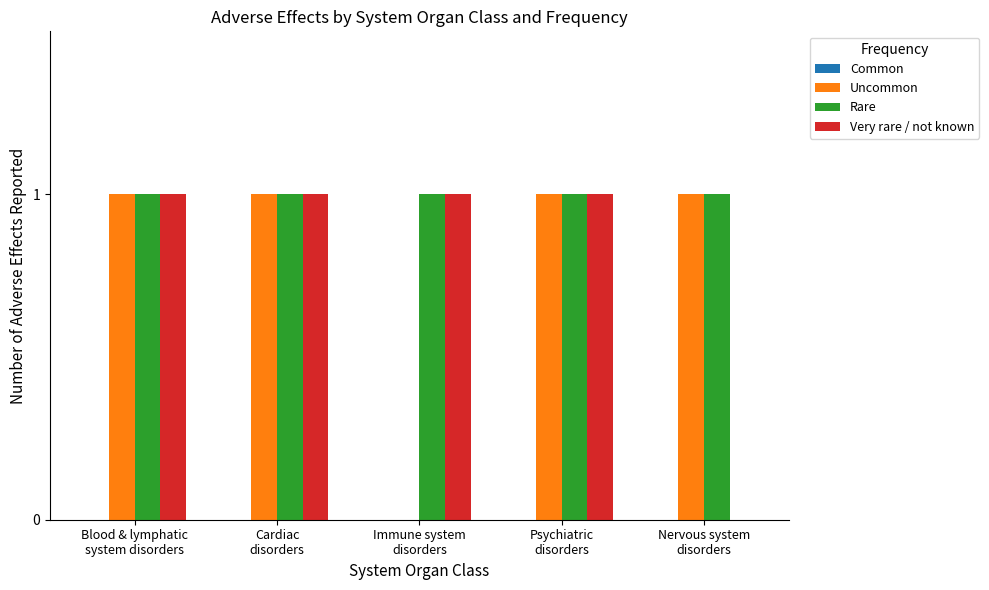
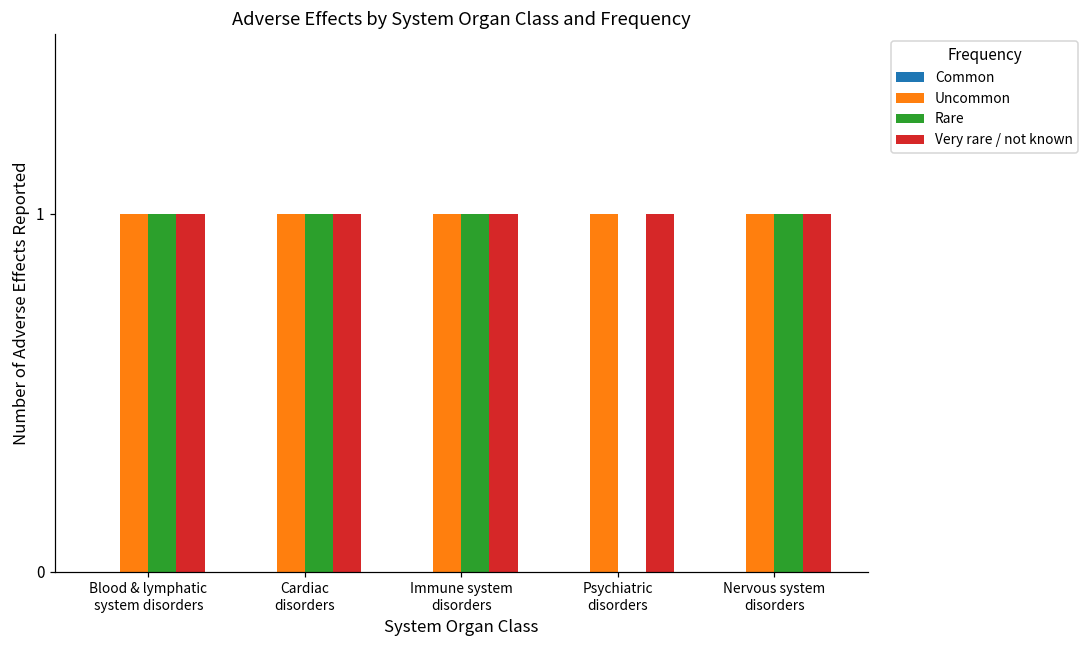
Uncommon, Immune system disorders: 0 -> 1
Rare, Psychiatric disorders: 1 -> 0
Very rare / not known, Nervous system disorders: 0 -> 1
